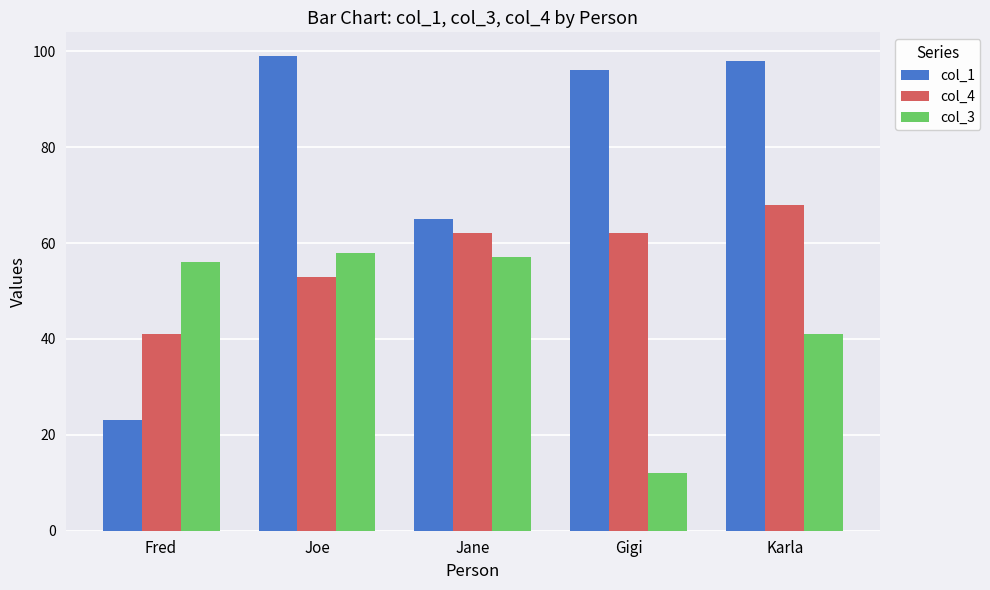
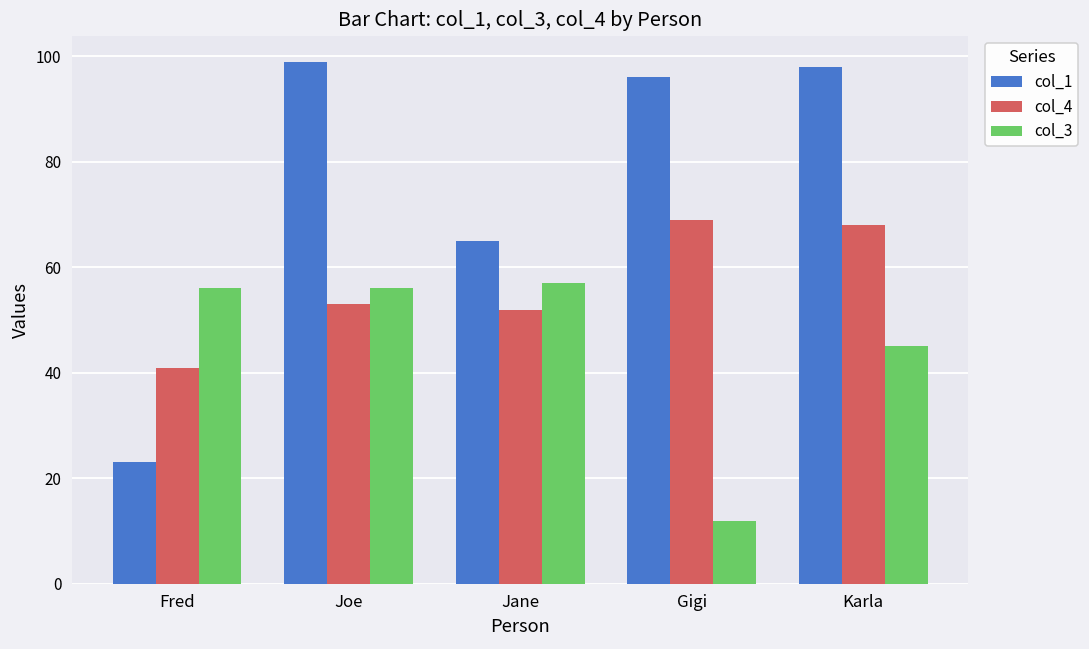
col_3, Joe: 58 -> 56
col_4, Jane: 62 -> 52
col_4, Gigi: 62 -> 69
col_3, Karla: 41 -> 45
